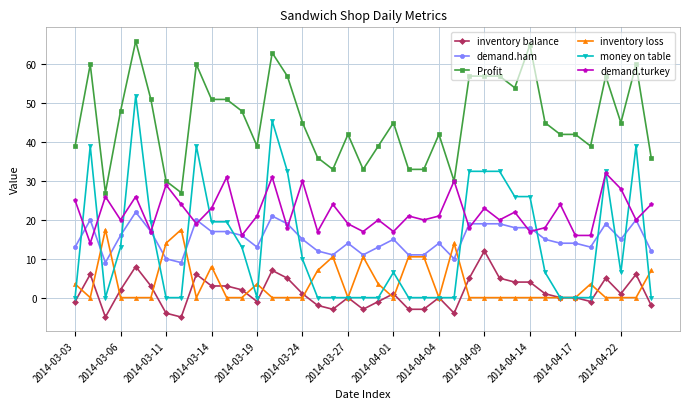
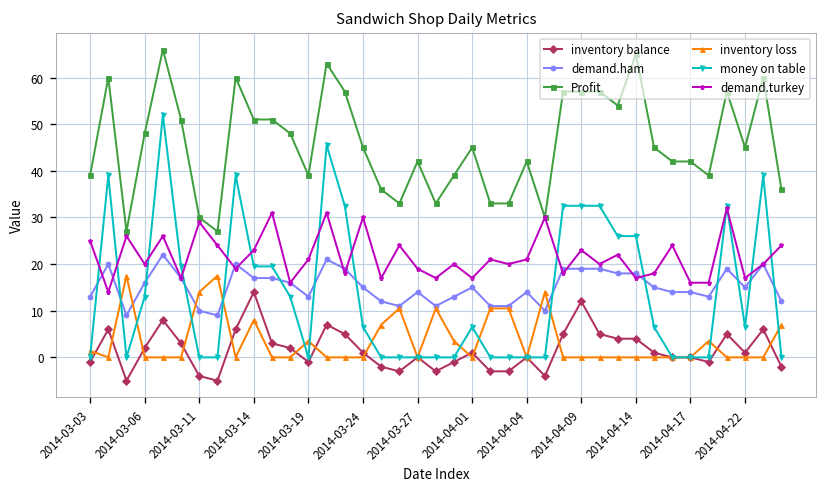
inventory loss, 2014-03-03: 4 -> 1
inventory balance, 2014-03-14: 3 -> 14
money on table, 2014-03-24: 10 -> 7
demand.turkey, 2014-04-22: 28 -> 17
